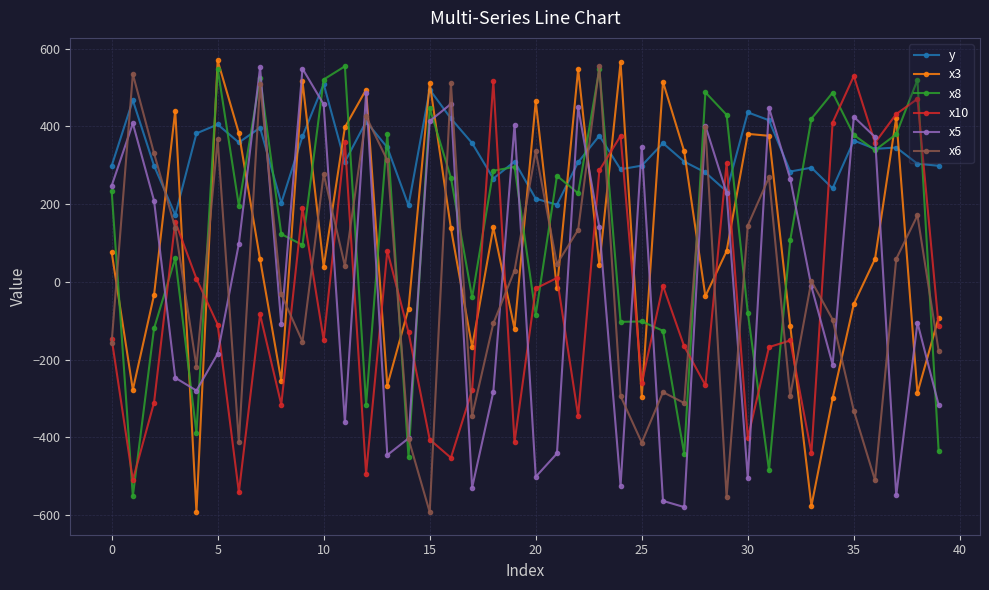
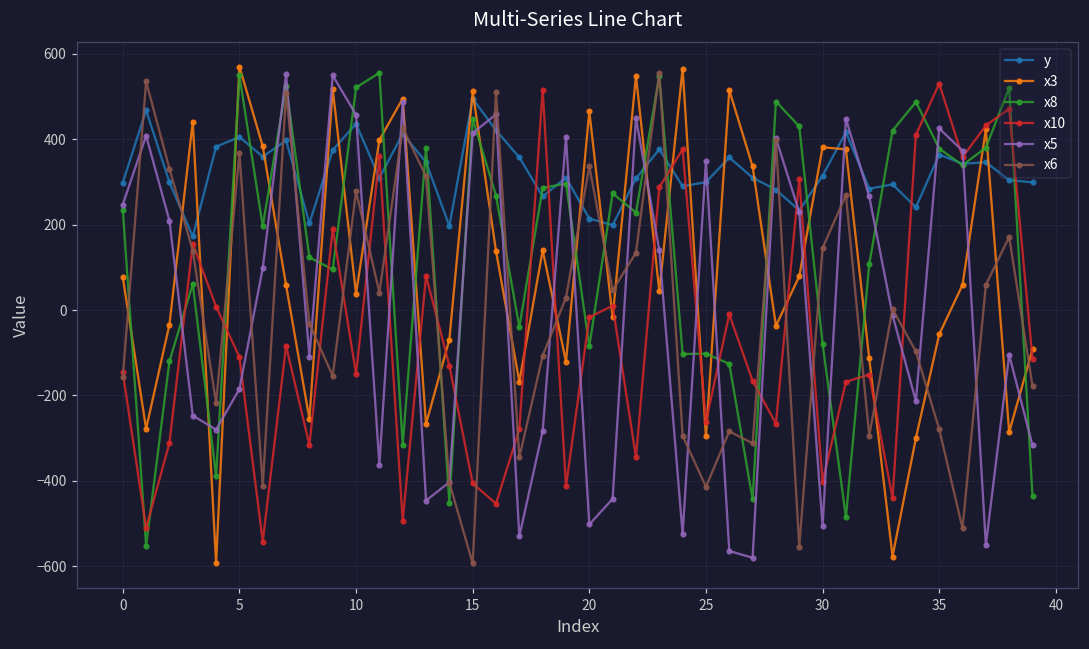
y, 10: 510 -> 440
y, 30: 440 -> 310
x6, 35: -330 -> -280
